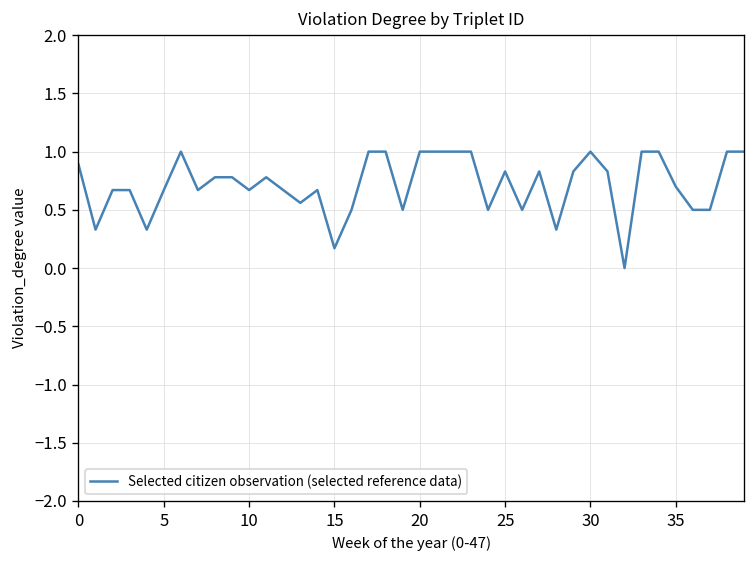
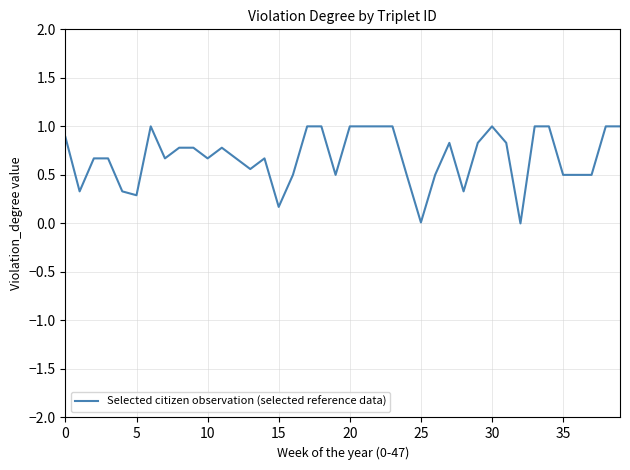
5: 0.7 -> 0.3
25: 0.8 -> 0.0
35: 0.7 -> 0.5
